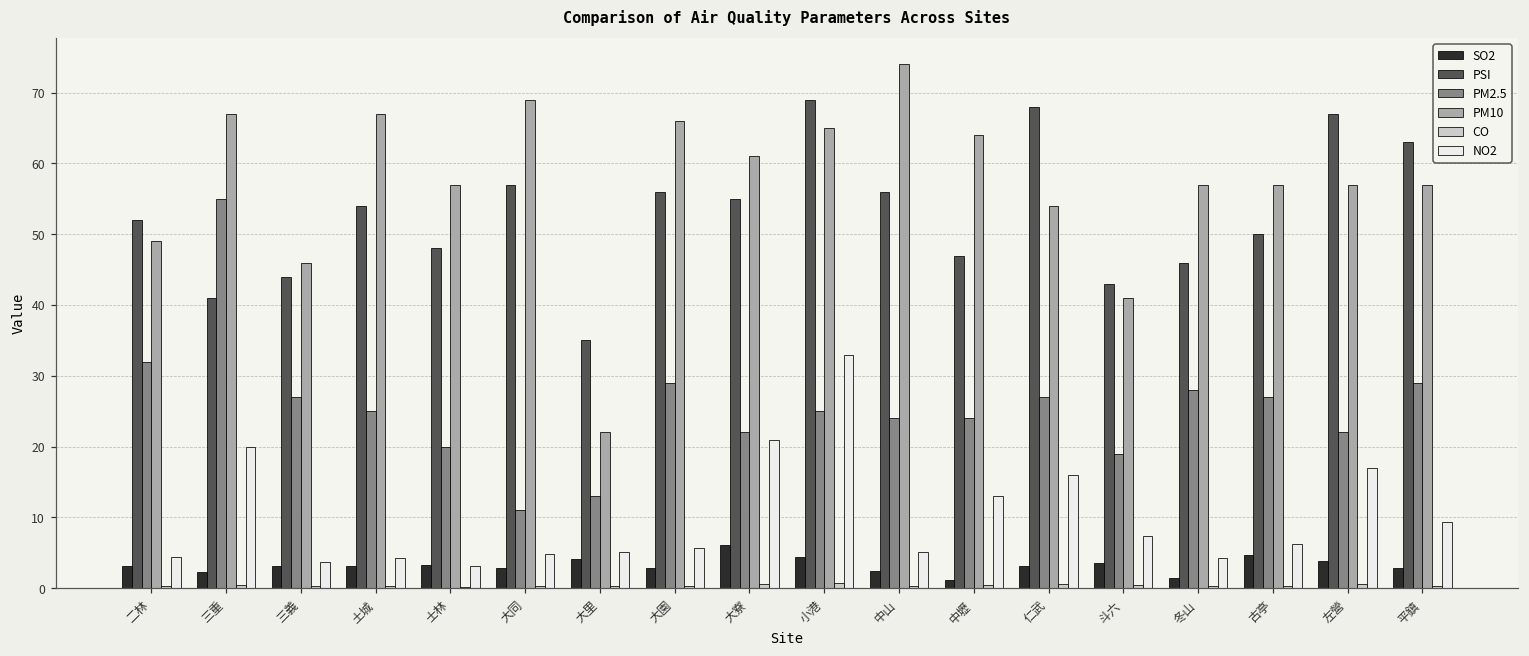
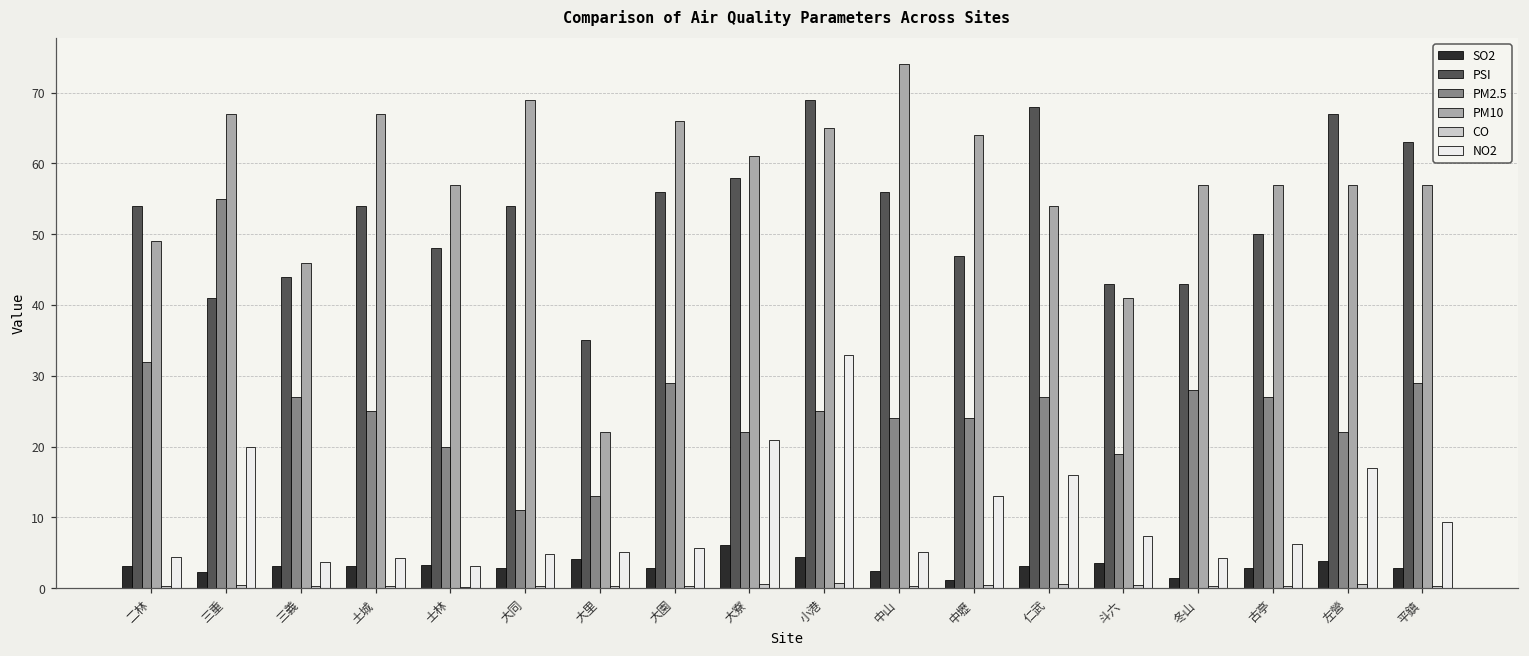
PSI, 二林: 52 -> 54
PSI, 大同: 57 -> 54
PSI, 大寮: 55 -> 58
PSI, 冬山: 46 -> 43
SO2, 古亭: 5 -> 3
